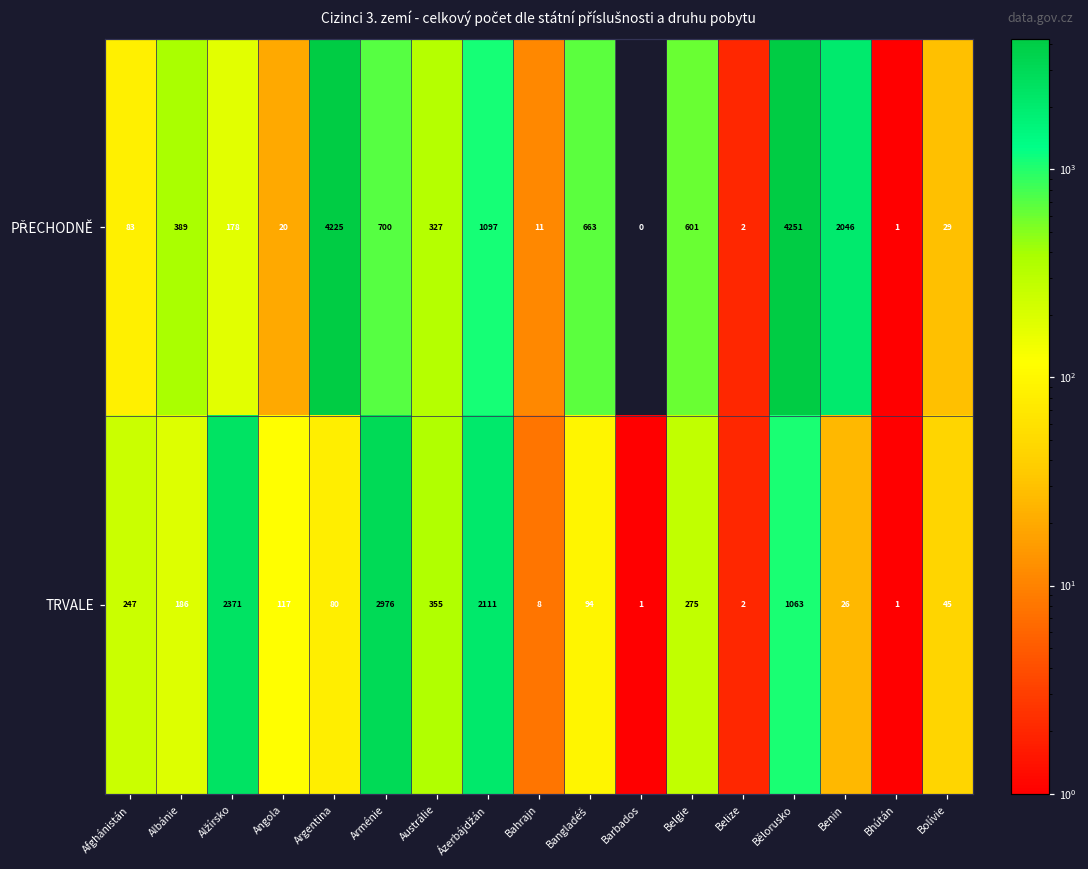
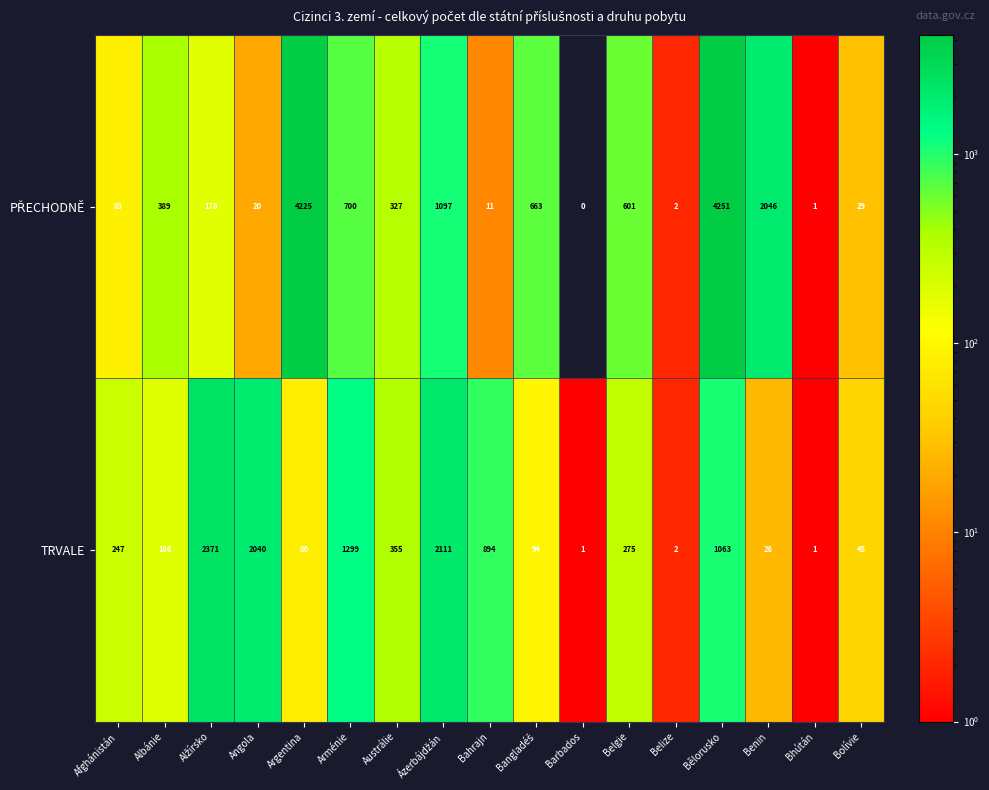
TRVALE, Angola: 117 -> 2040
TRVALE, Arménie: 2976 -> 1299
TRVALE, Bahrajn: 8 -> 894
